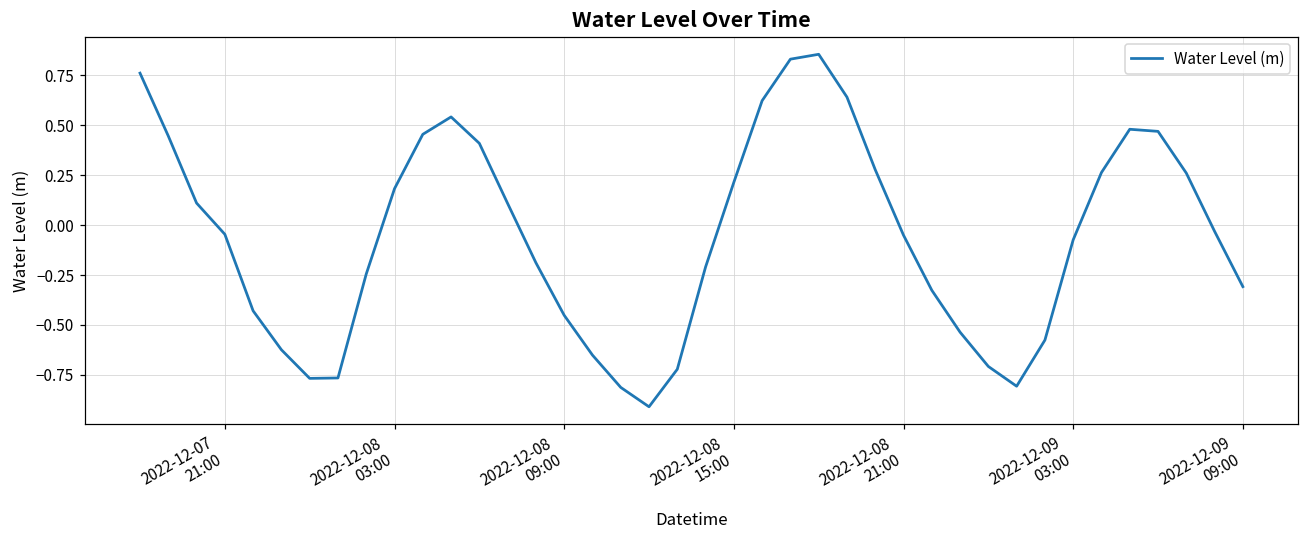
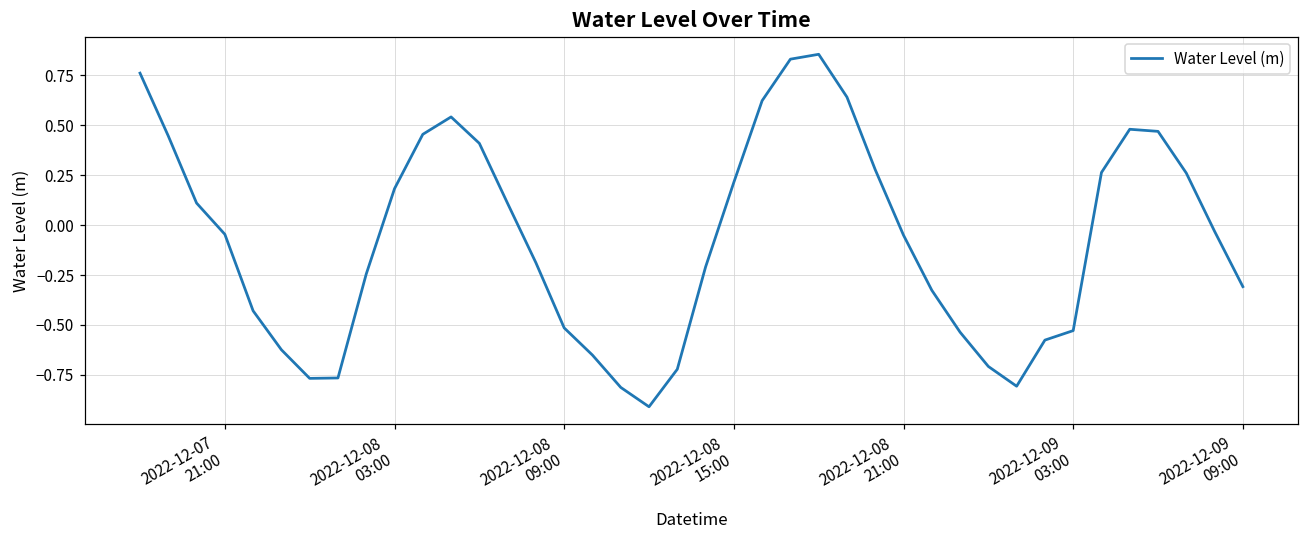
2022-12-08 09:00: -0.45 -> -0.51
2022-12-09 03:00: -0.07 -> -0.53
